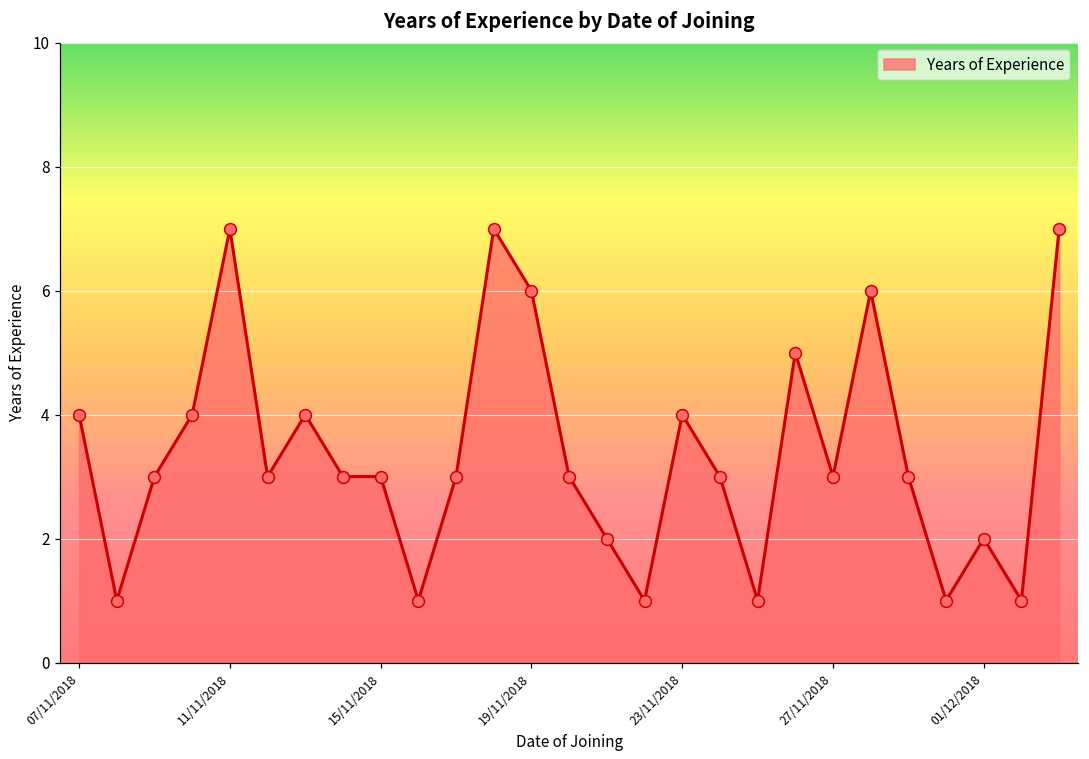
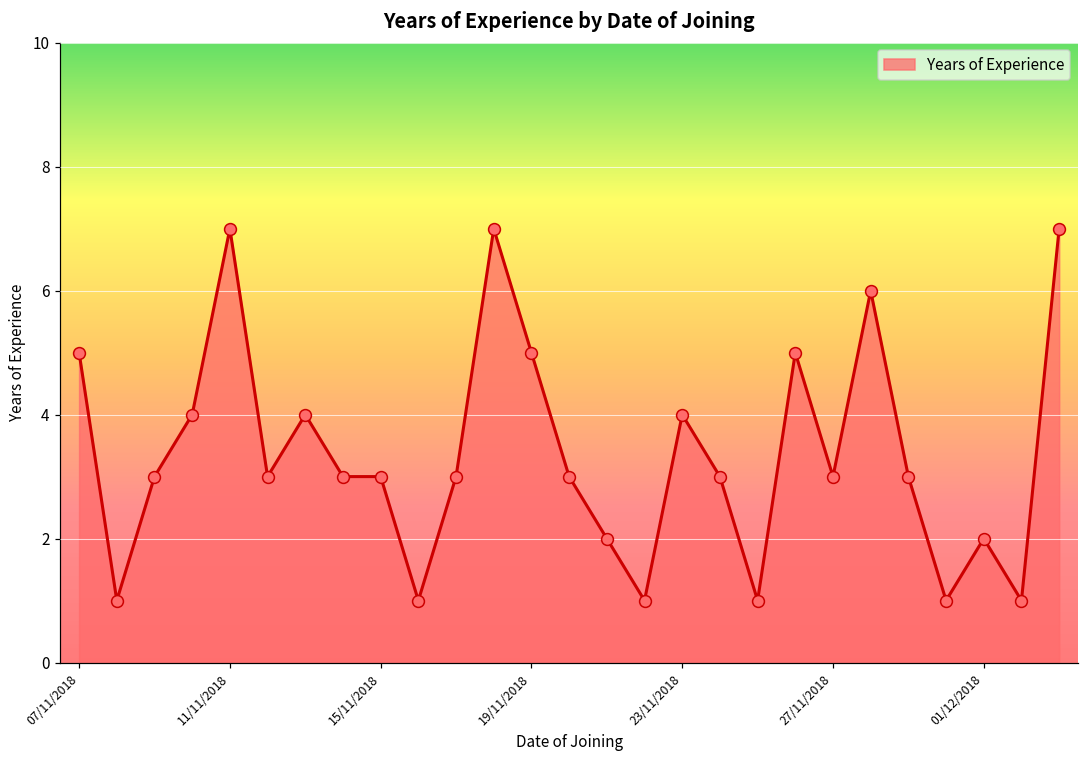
07/11/2018: 4 -> 5
19/11/2018: 6 -> 5
